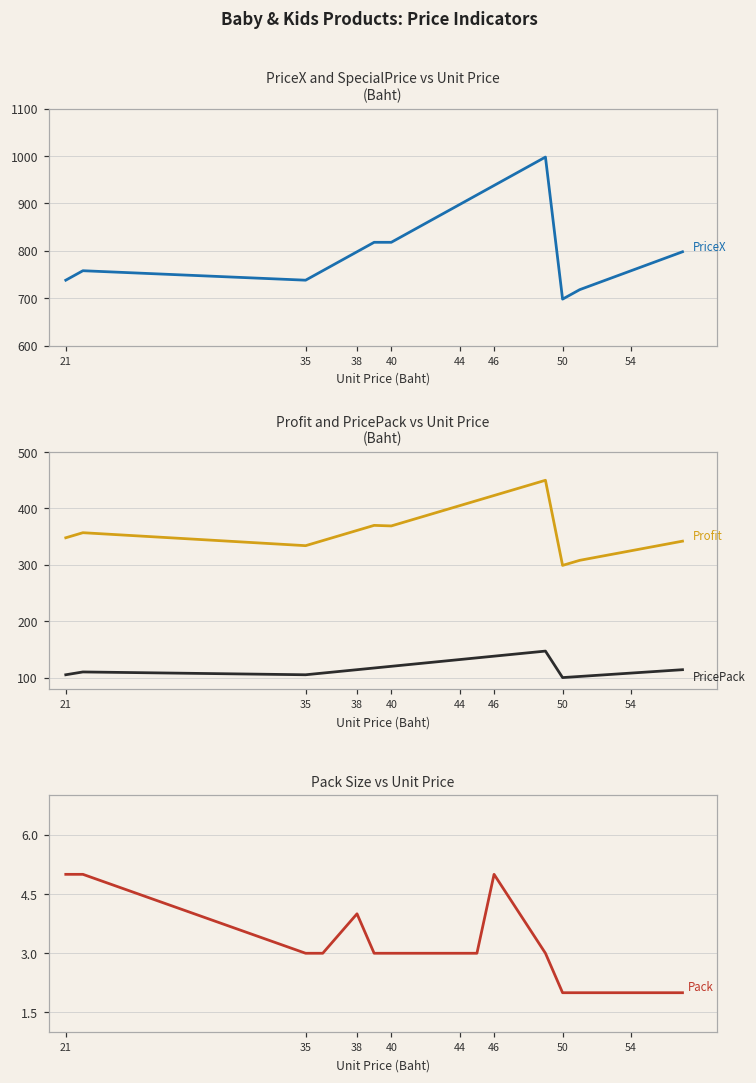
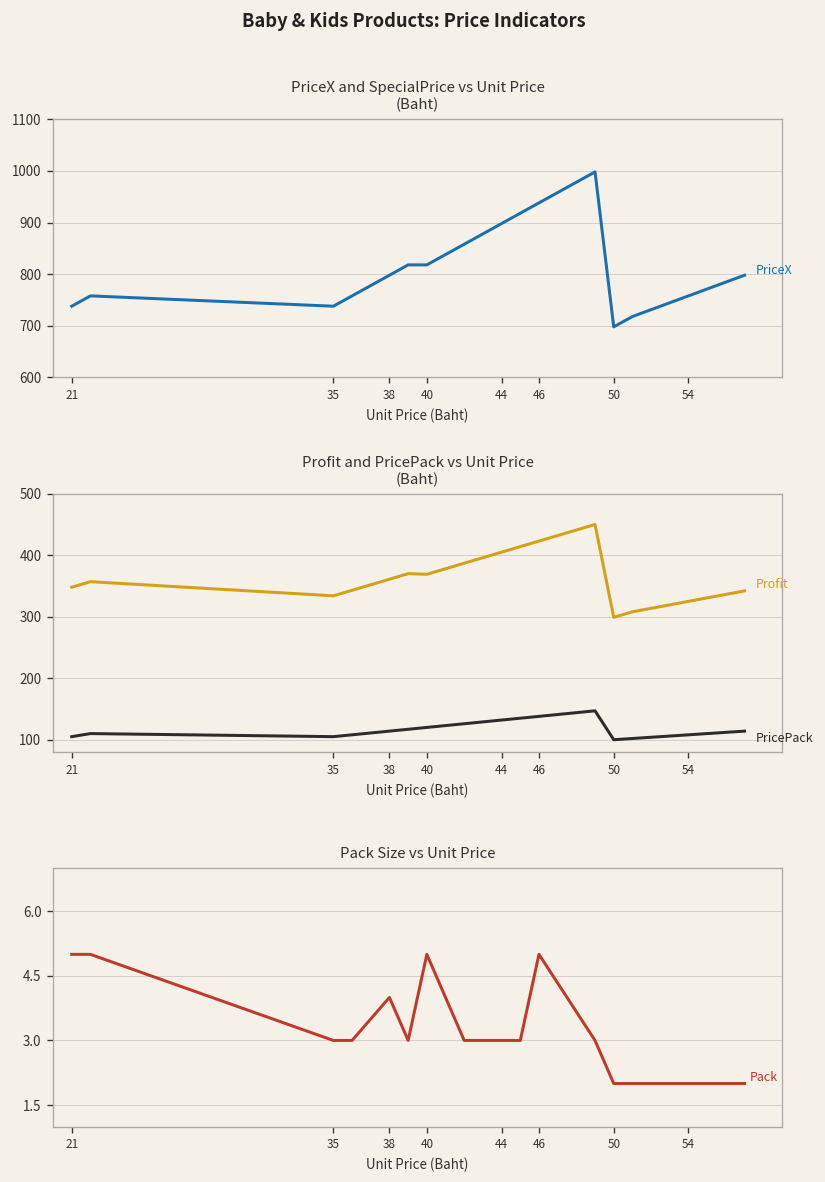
Pack Size vs Unit Price, 40: 3 -> 5
